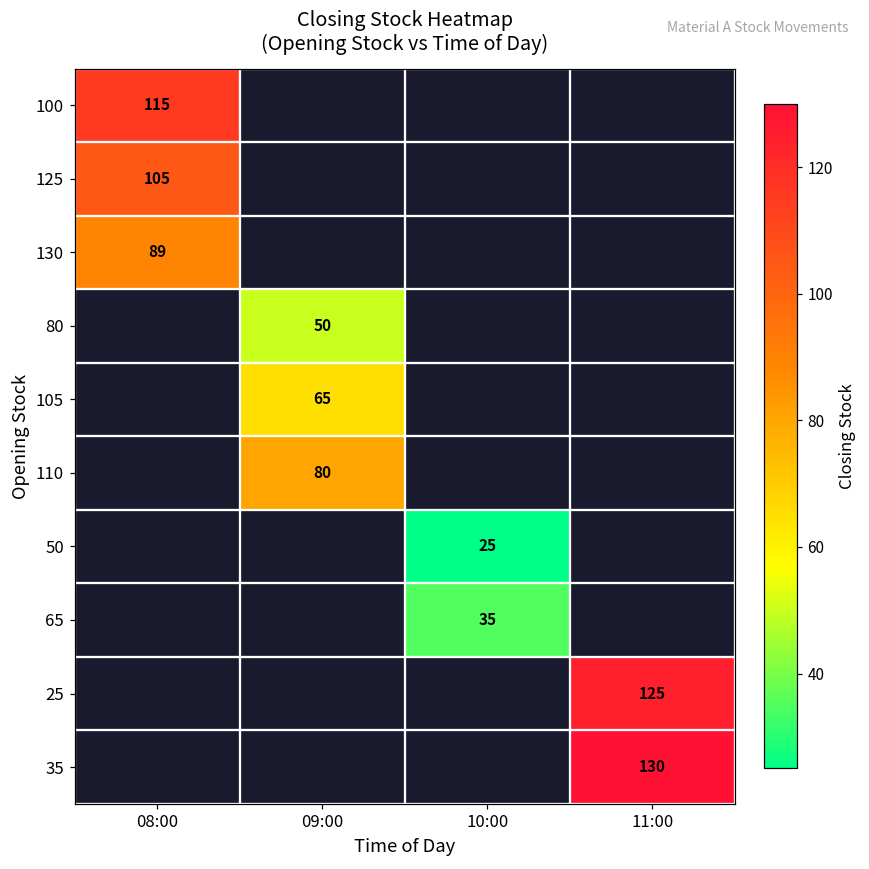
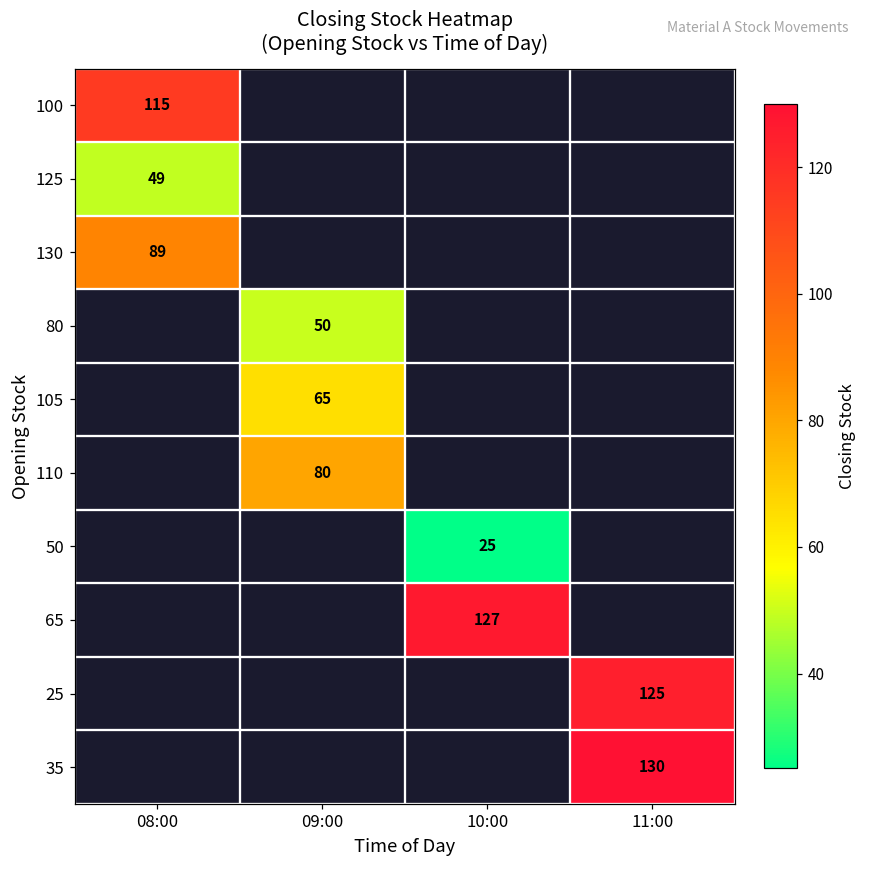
125, 08:00: 105 -> 49
65, 10:00: 35 -> 127
